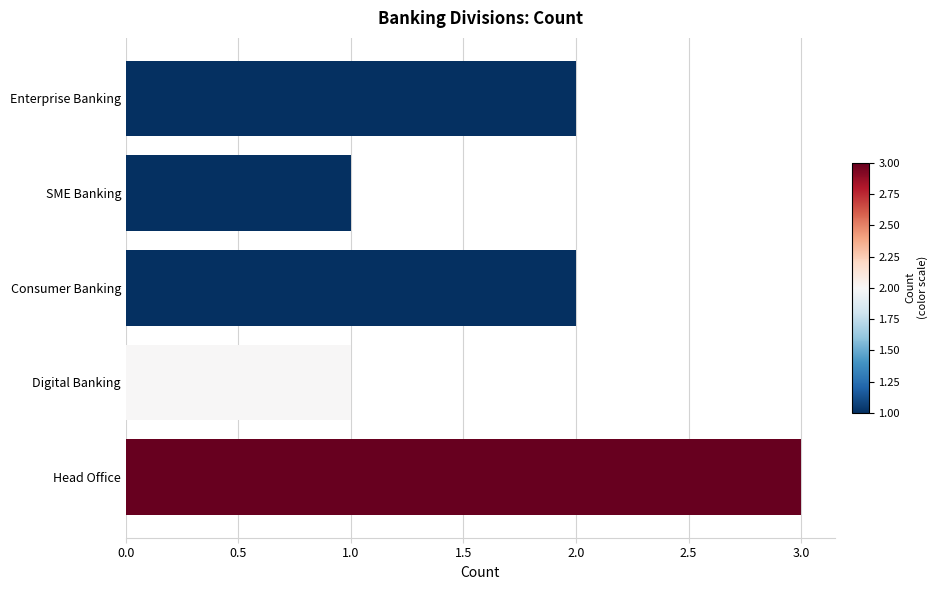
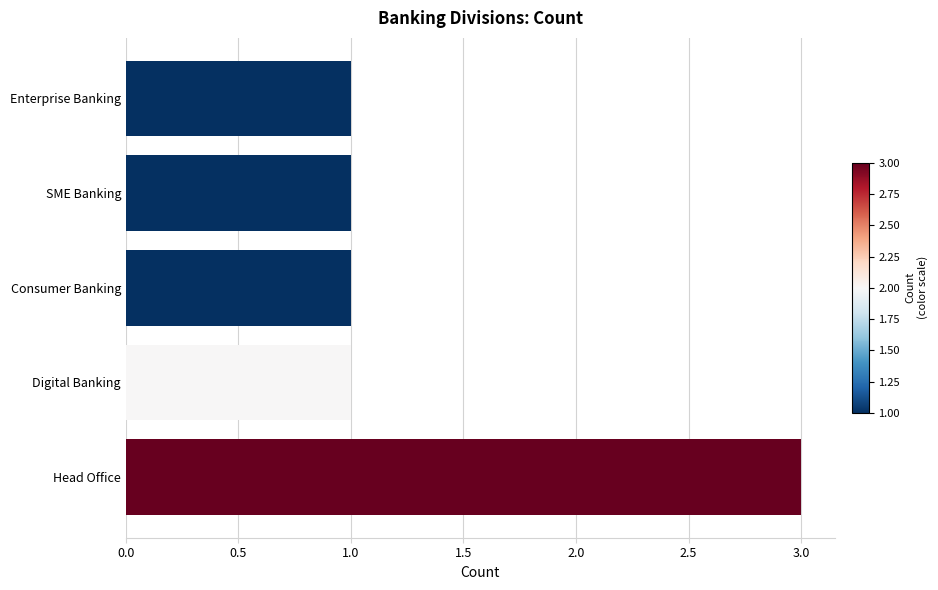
Enterprise Banking: 2 -> 1
Consumer Banking: 2 -> 1
